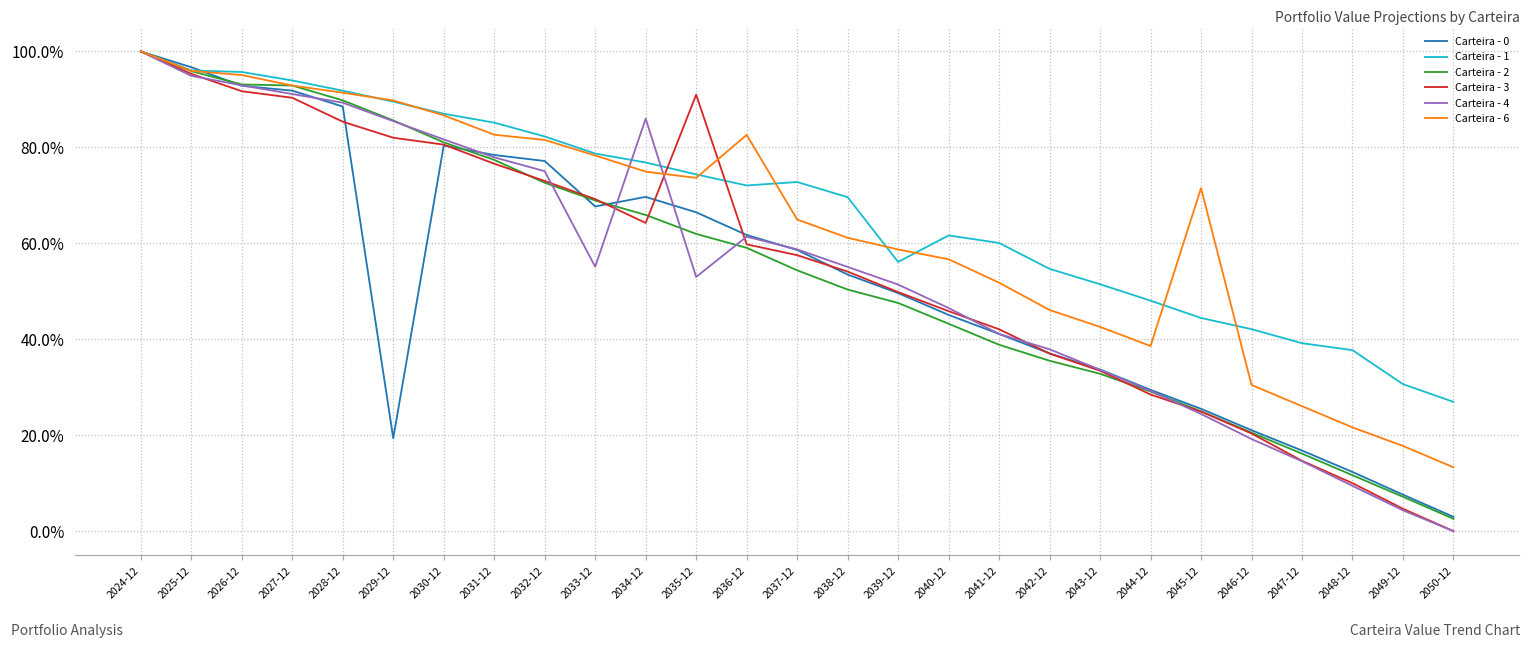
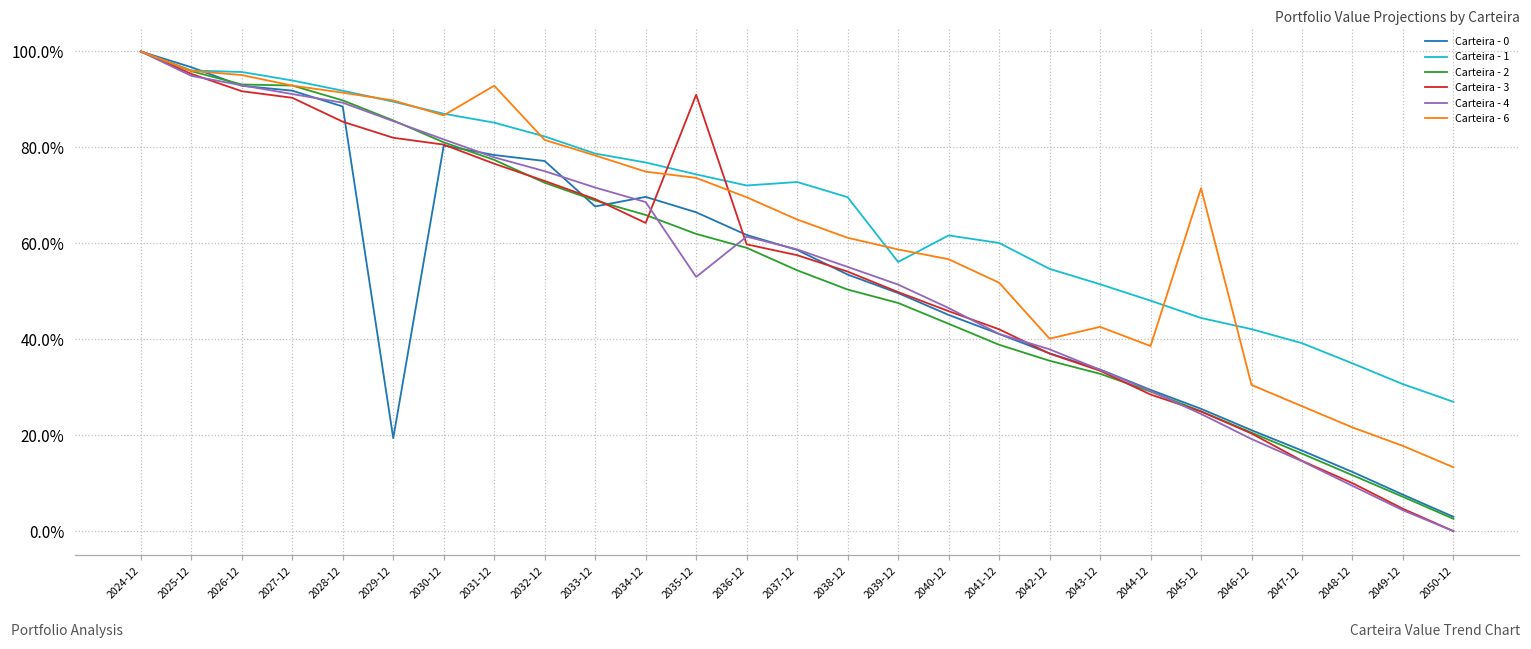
Carteira - 6, 2031-12: 83% -> 93%
Carteira - 4, 2033-12: 55% -> 72%
Carteira - 4, 2034-12: 86% -> 69%
Carteira - 6, 2036-12: 83% -> 70%
Carteira - 6, 2042-12: 46% -> 40%
Carteira - 1, 2048-12: 38% -> 35%
